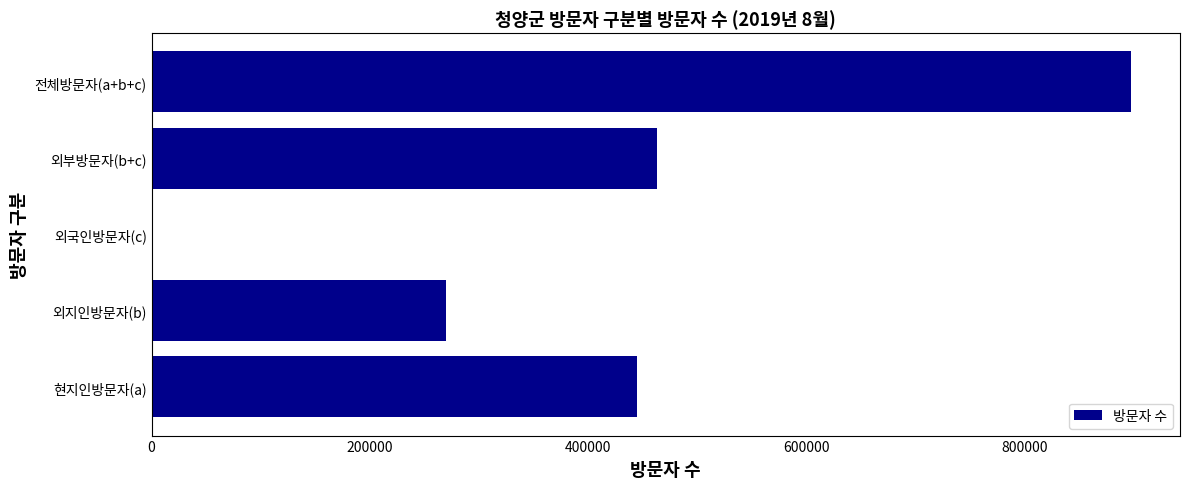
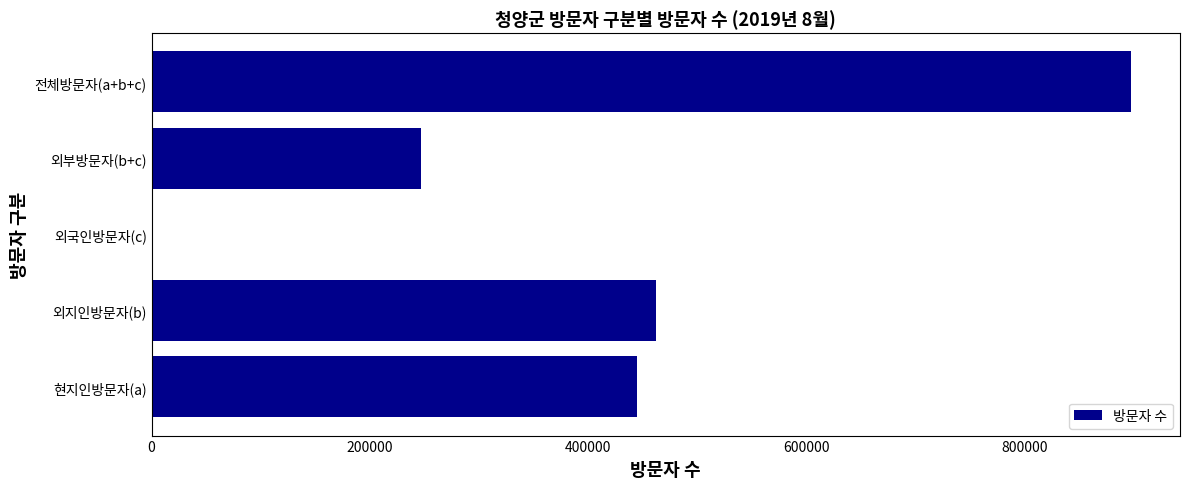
외부방문자(b+c): 463000 -> 246000
외지인방문자(b): 270000 -> 462000
